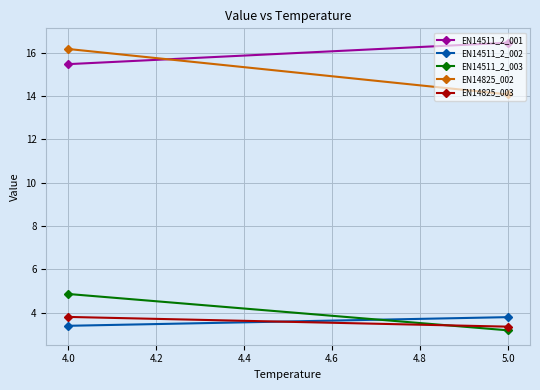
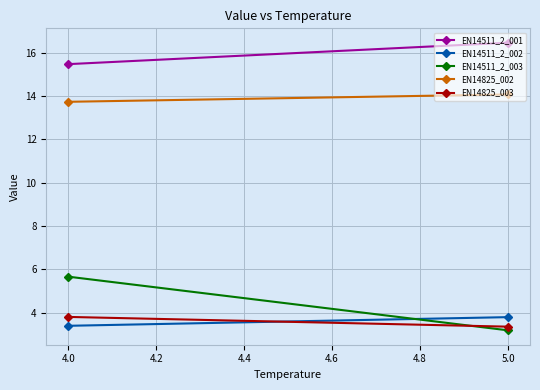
EN14511_2_003, 4.0: 4.9 -> 5.7
EN14825_002, 4.0: 16.2 -> 13.7
